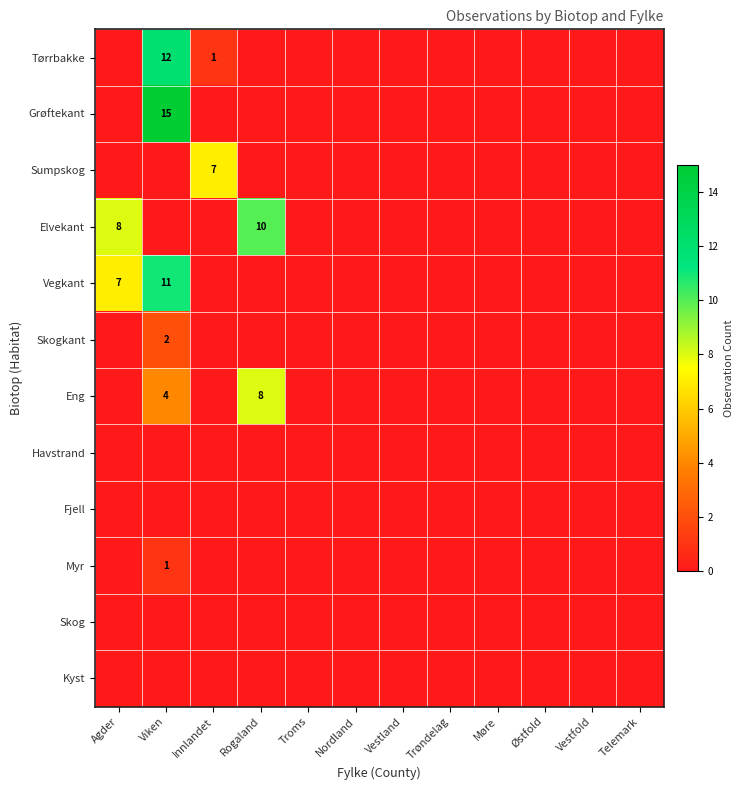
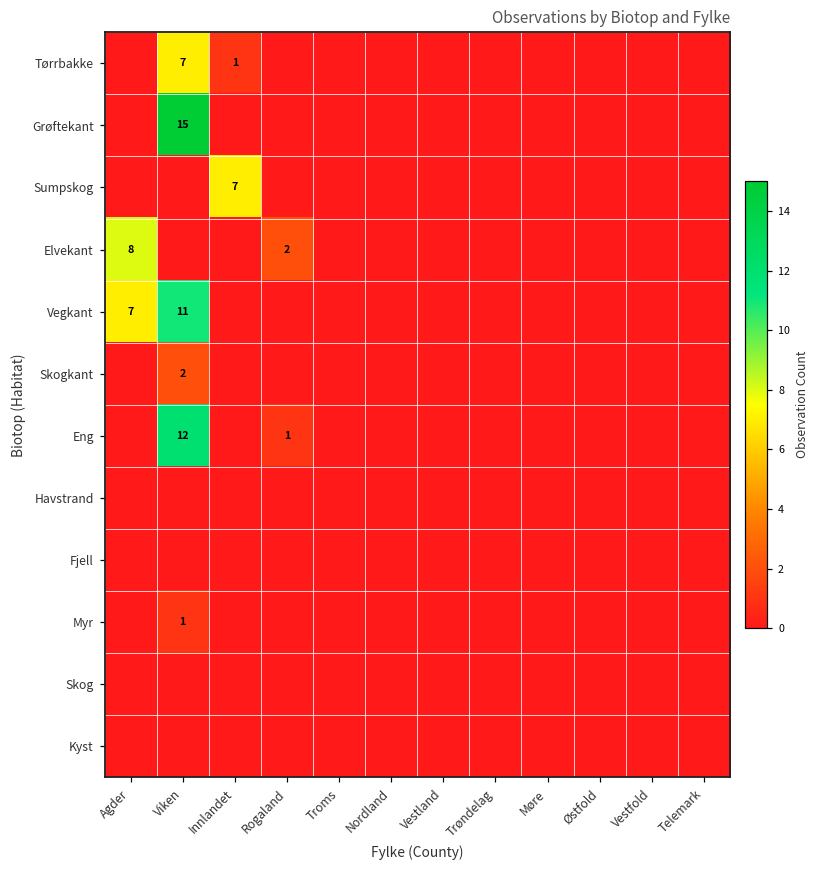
Tørrbakke, Viken: 12 -> 7
Elvekant, Rogaland: 10 -> 2
Eng, Viken: 4 -> 12
Eng, Rogaland: 8 -> 1
